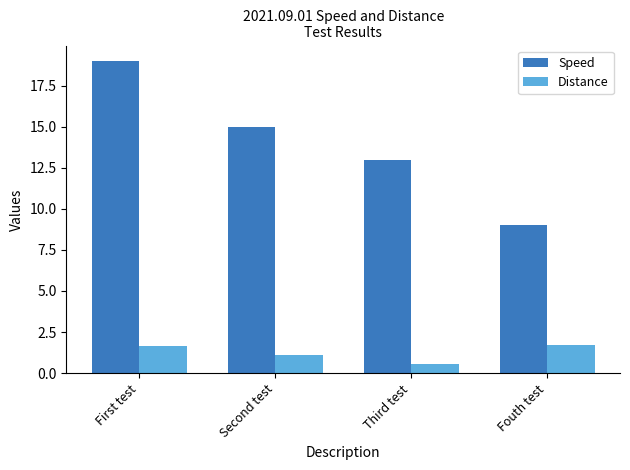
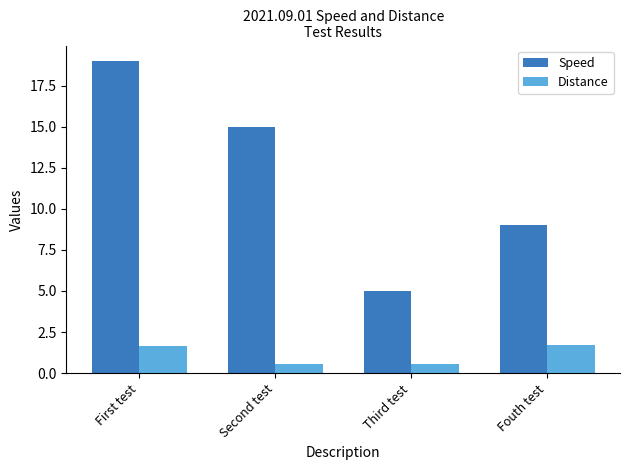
Distance, Second test: 1.1 -> 0.5
Speed, Third test: 13 -> 5
